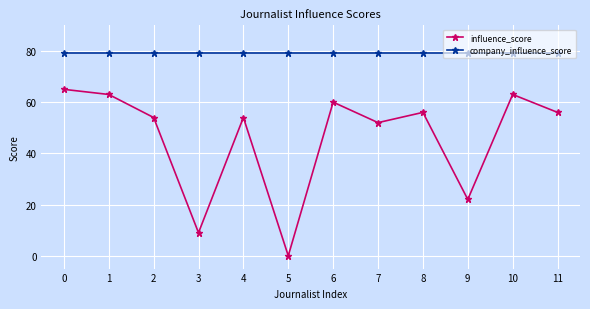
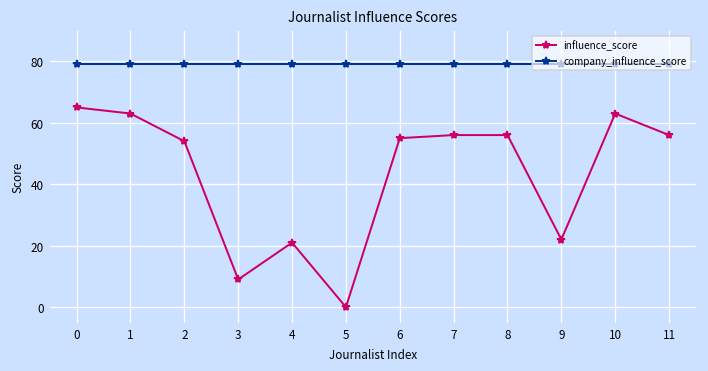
influence_score, 4: 54 -> 21
influence_score, 6: 60 -> 55
influence_score, 7: 52 -> 56
